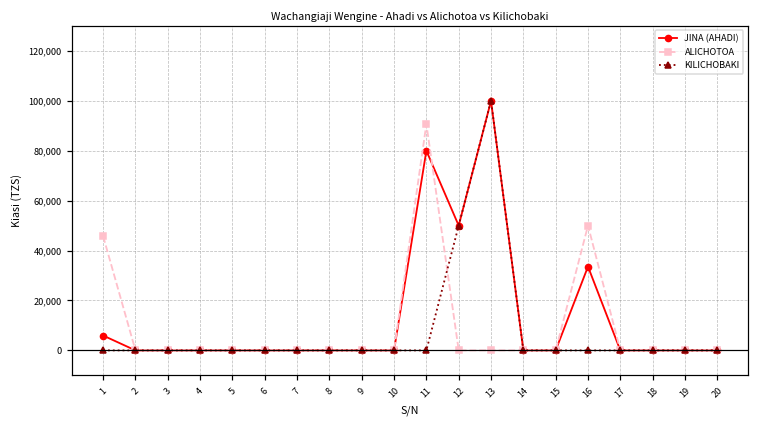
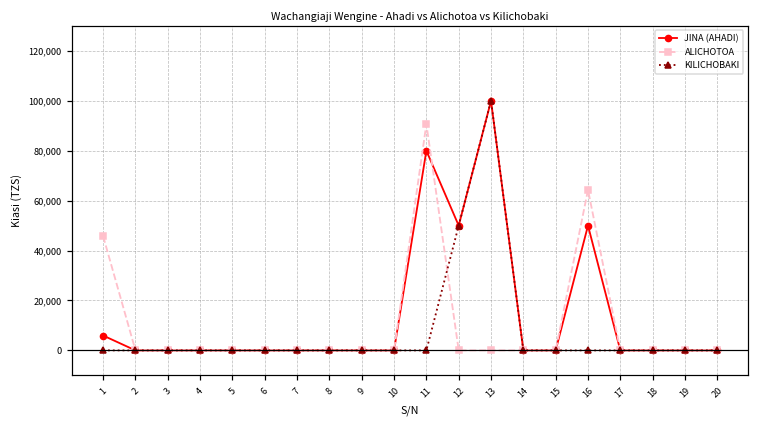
JINA (AHADI), 16: 34,000 -> 50,000
ALICHOTOA, 16: 50,000 -> 64,000
